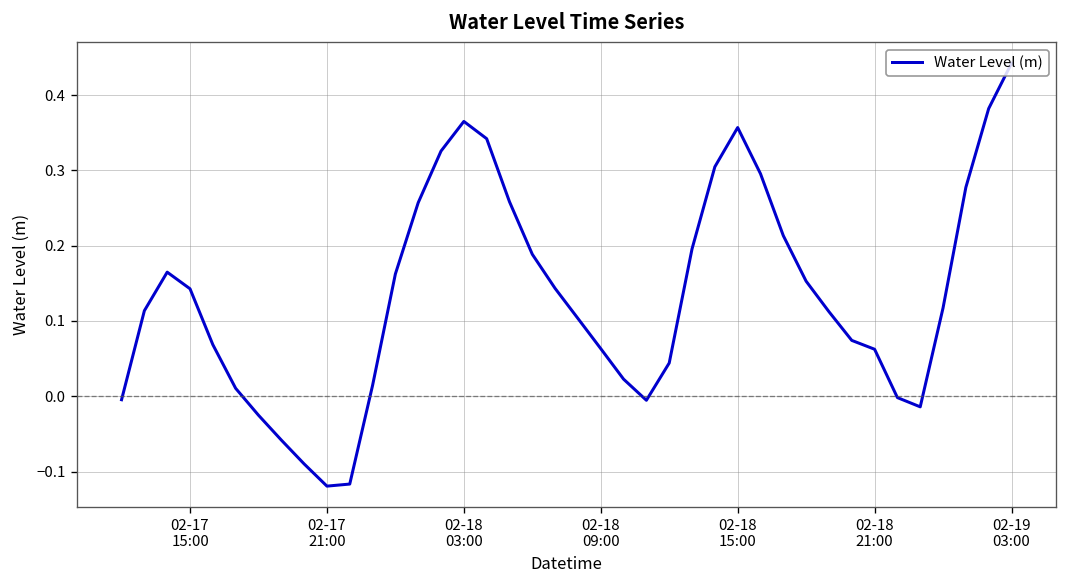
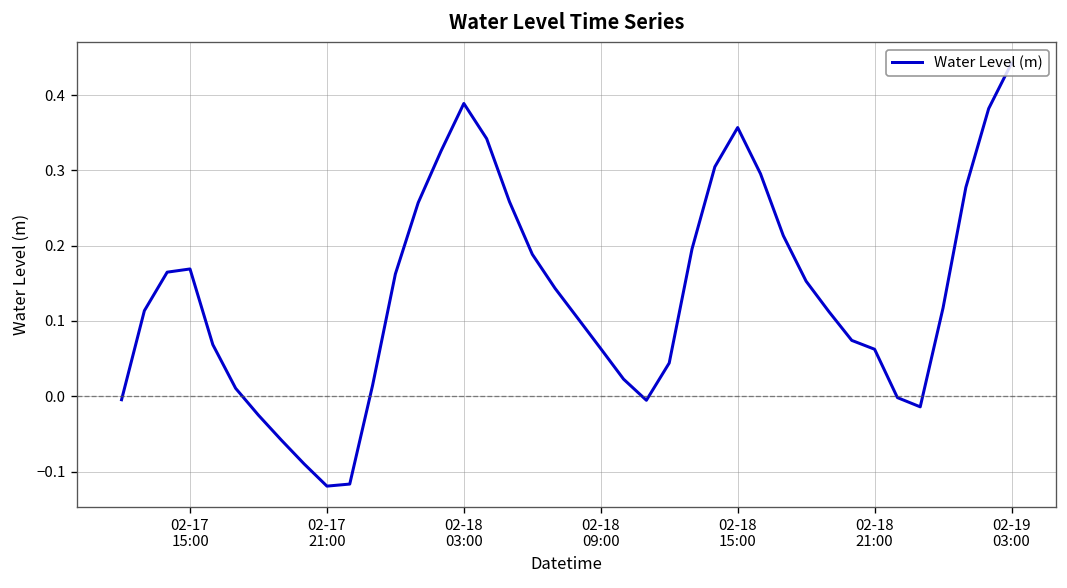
02-17 15:00: 0.14 -> 0.17
02-18 03:00: 0.36 -> 0.39
